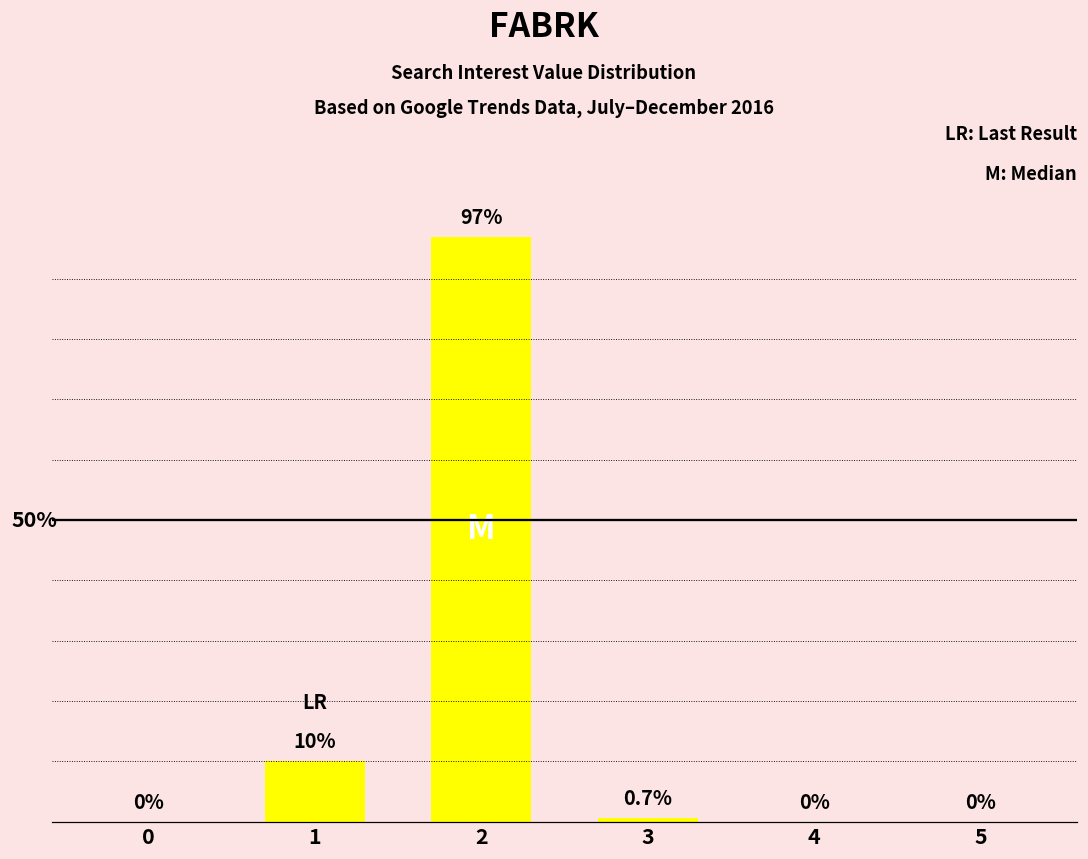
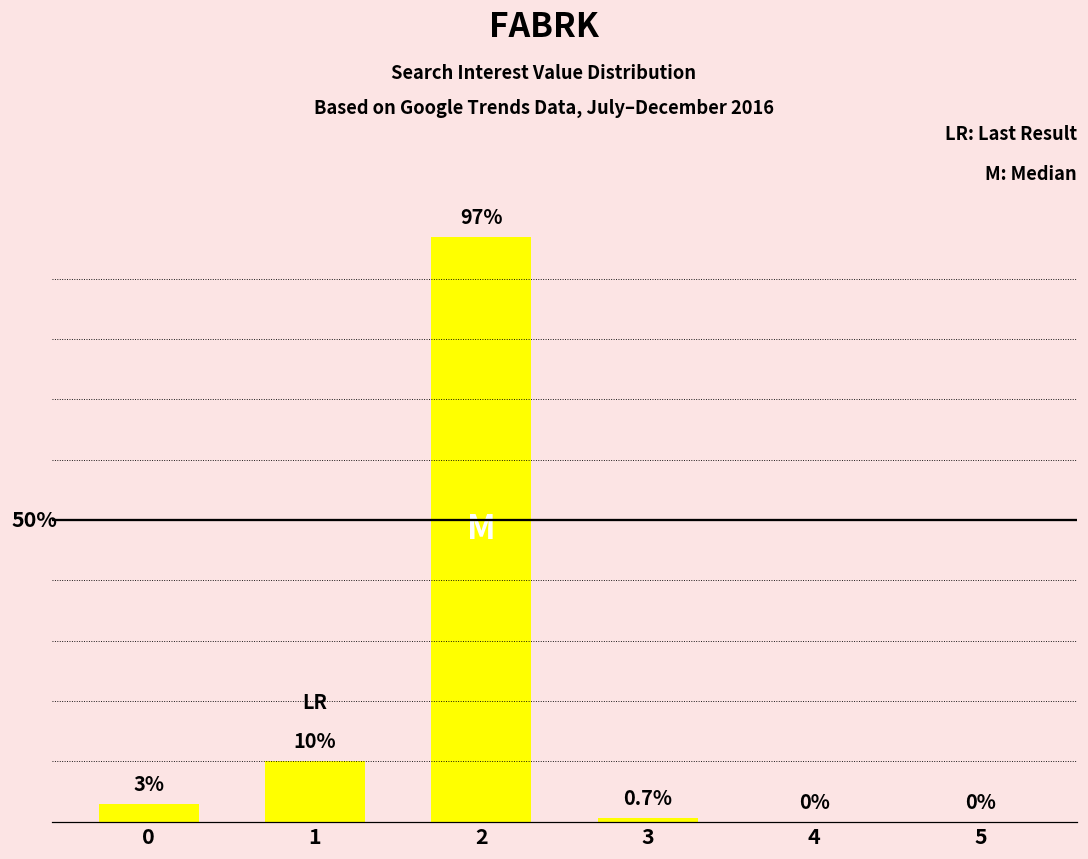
0: 0% -> 3%
